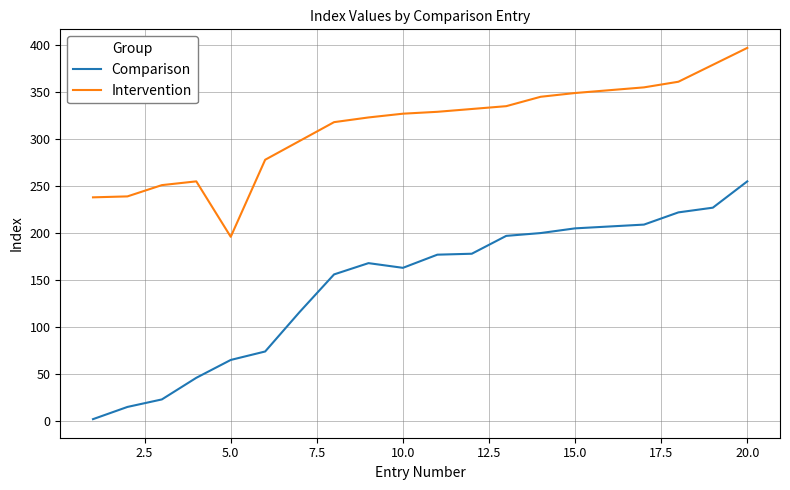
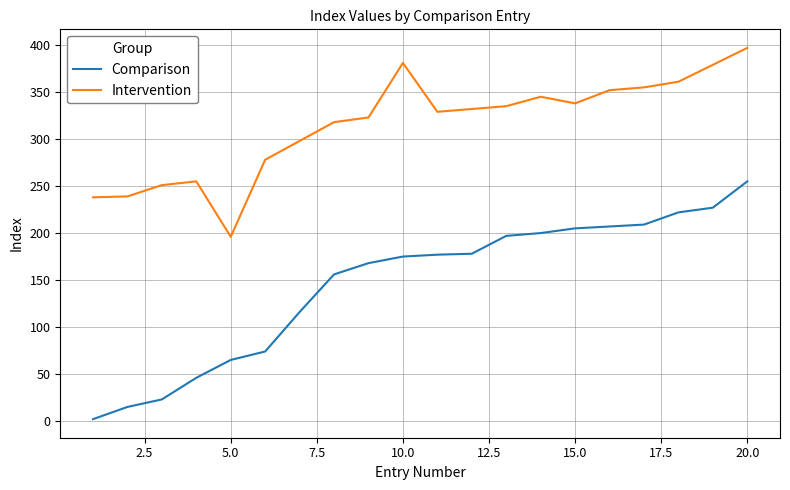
Comparison, 10.0: 160 -> 180
Intervention, 10.0: 330 -> 380
Intervention, 15.0: 350 -> 340
